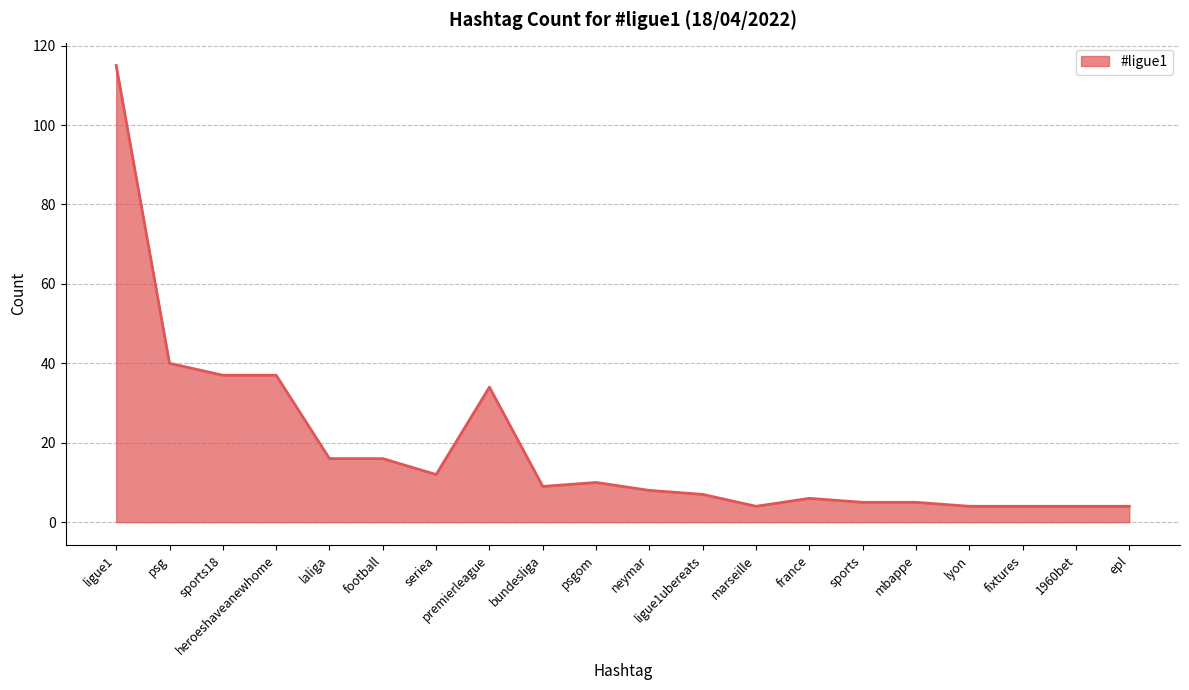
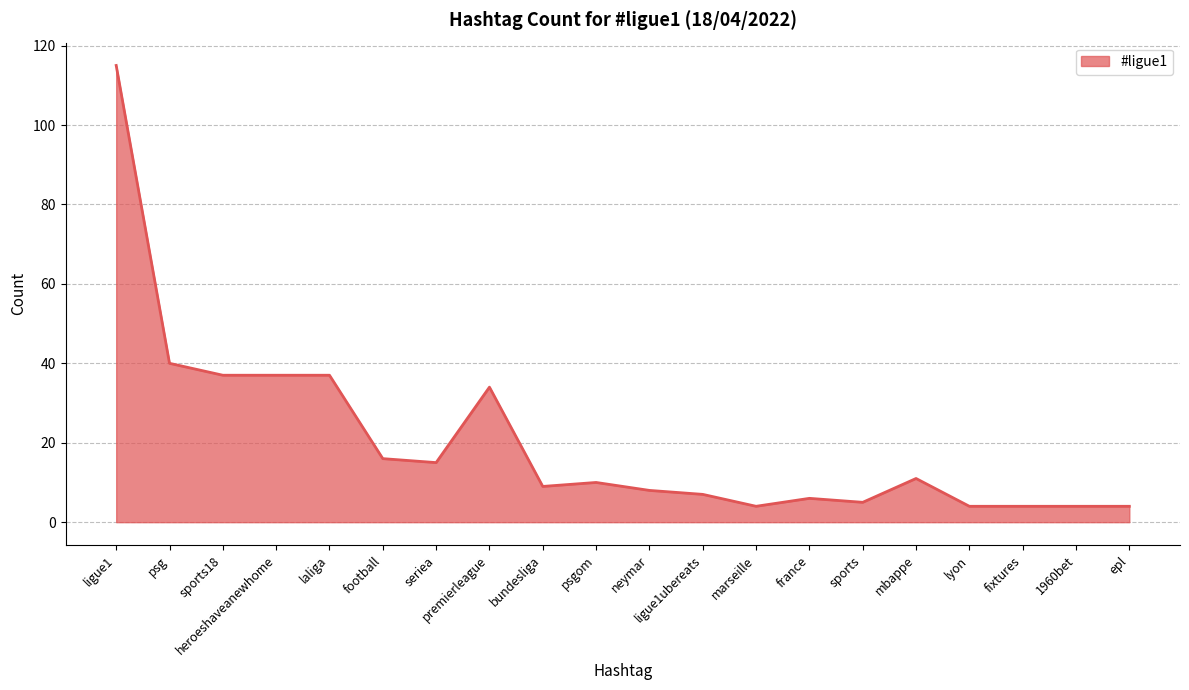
laliga: 16 -> 37
seriea: 12 -> 15
mbappe: 5 -> 11
